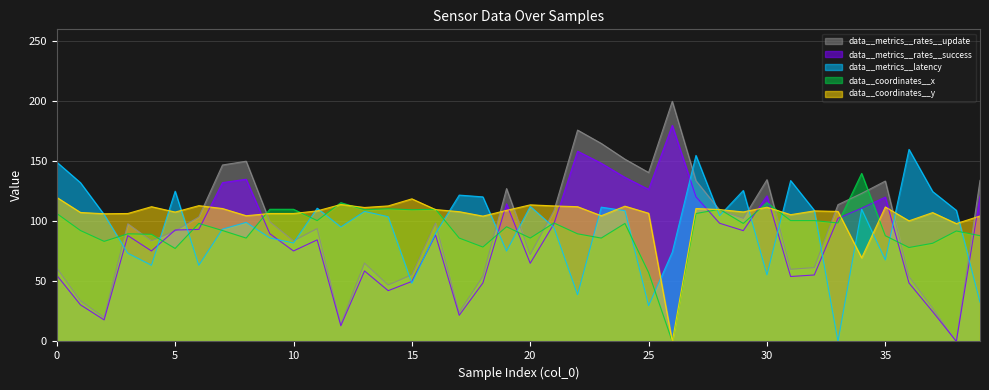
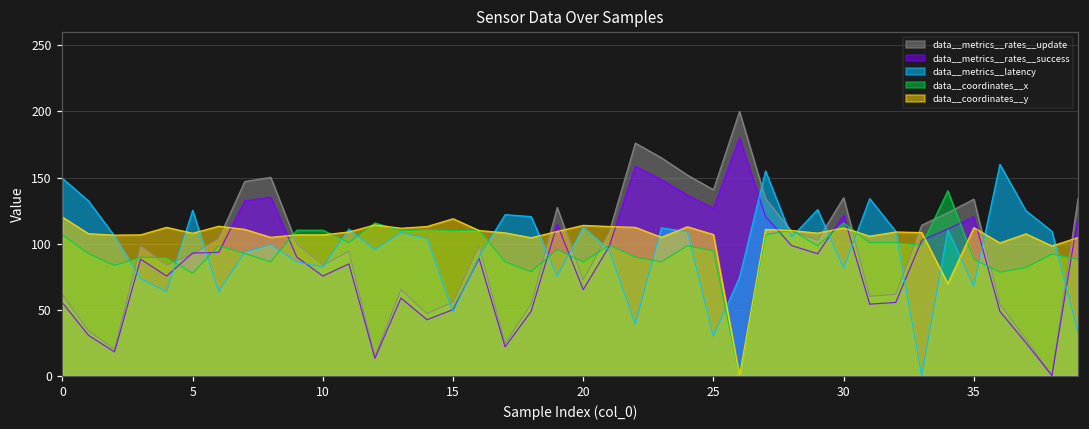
data__coordinates__x, 25: 57 -> 94
data__metrics__latency, 30: 55 -> 81
